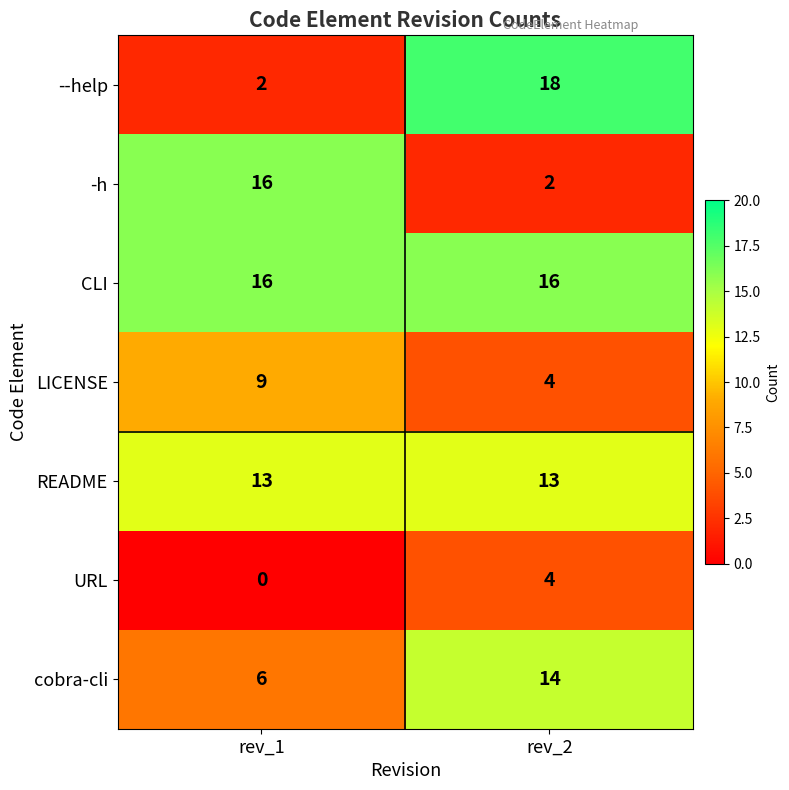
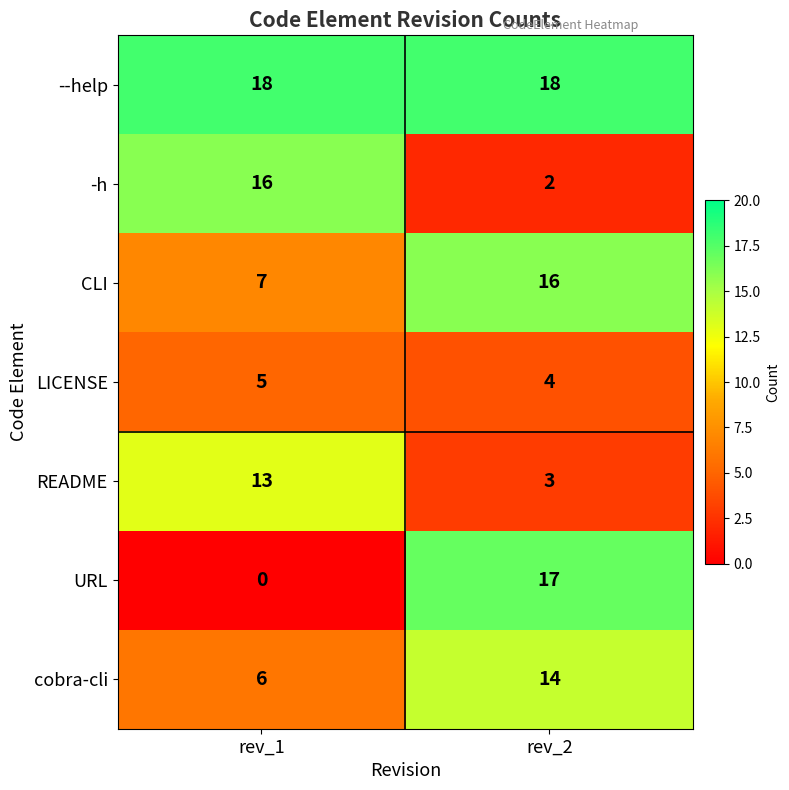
--help, rev_1: 2 -> 18
CLI, rev_1: 16 -> 7
LICENSE, rev_1: 9 -> 5
README, rev_2: 13 -> 3
URL, rev_2: 4 -> 17
